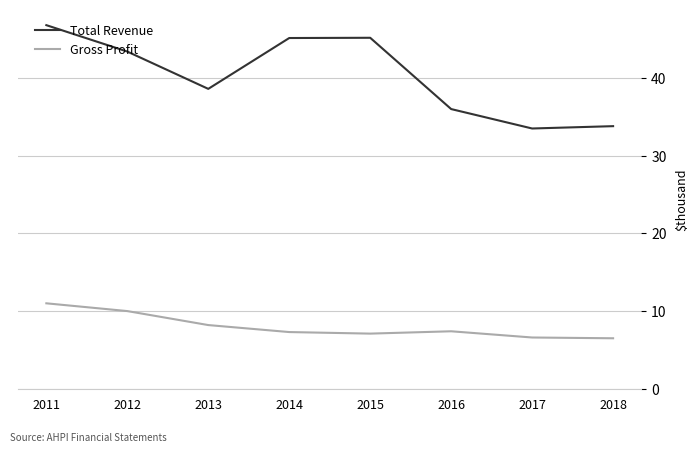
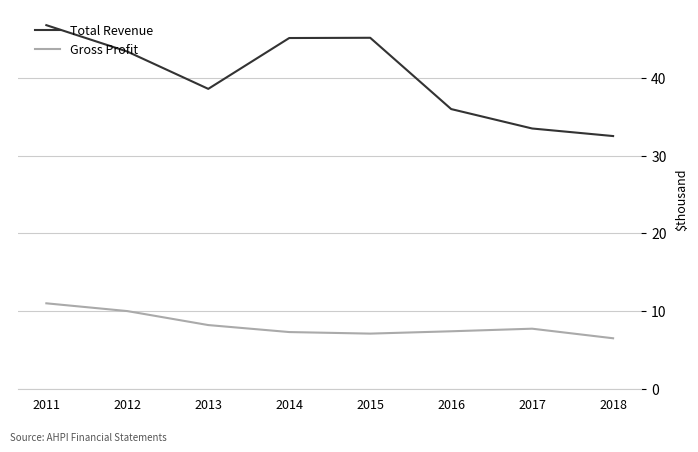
Gross Profit, 2017: 7 -> 8
Total Revenue, 2018: 34 -> 33
